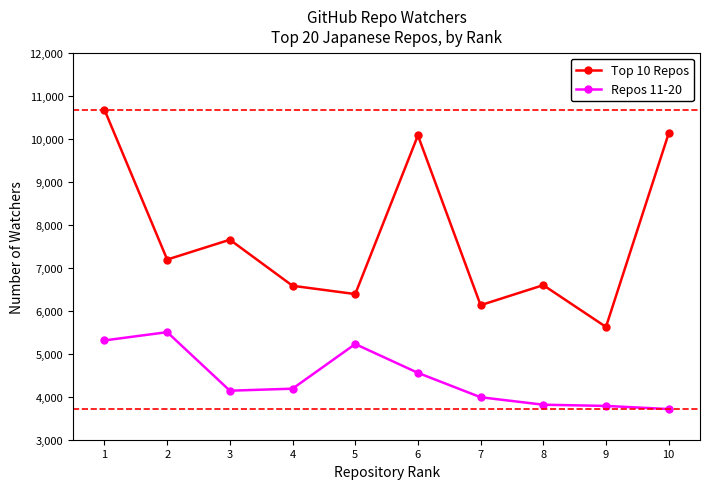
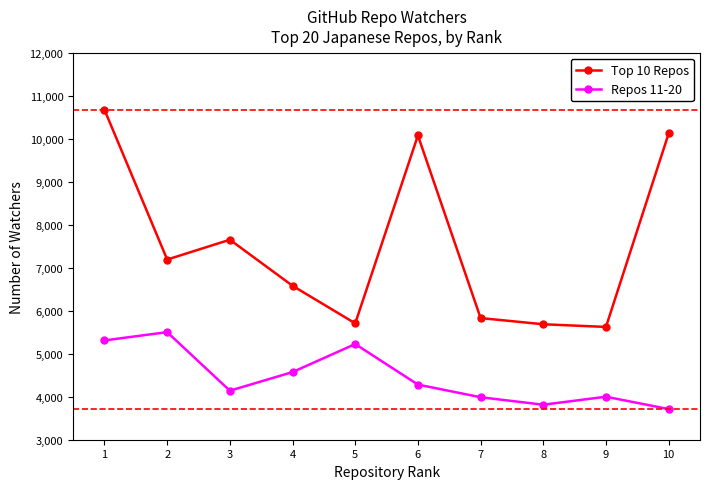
Repos 11-20, 4: 4,200 -> 4,600
Top 10 Repos, 5: 6,400 -> 5,700
Repos 11-20, 6: 4,600 -> 4,300
Top 10 Repos, 7: 6,100 -> 5,800
Top 10 Repos, 8: 6,600 -> 5,700
Repos 11-20, 9: 3,800 -> 4,000
